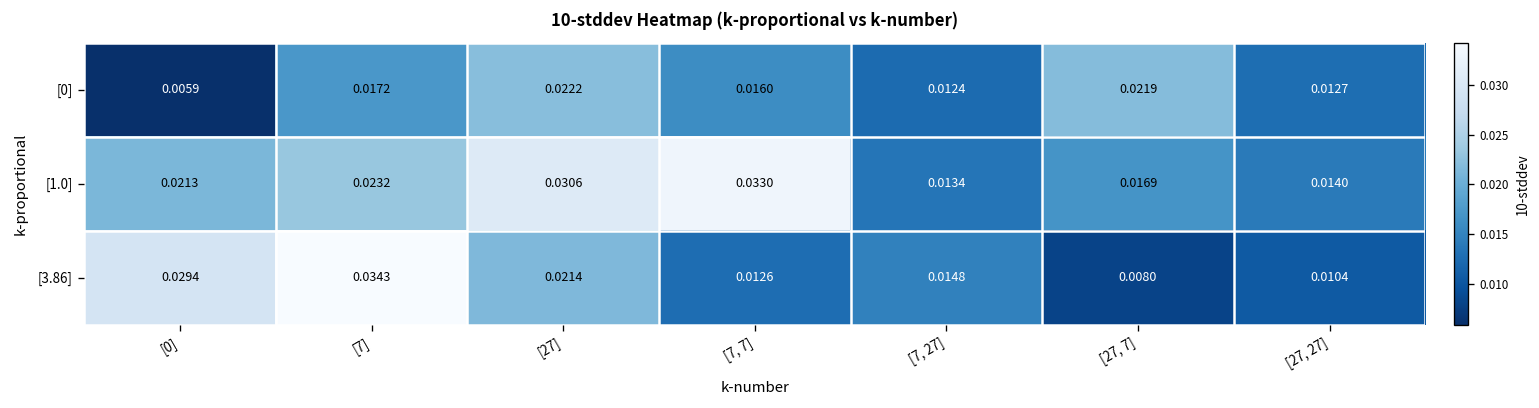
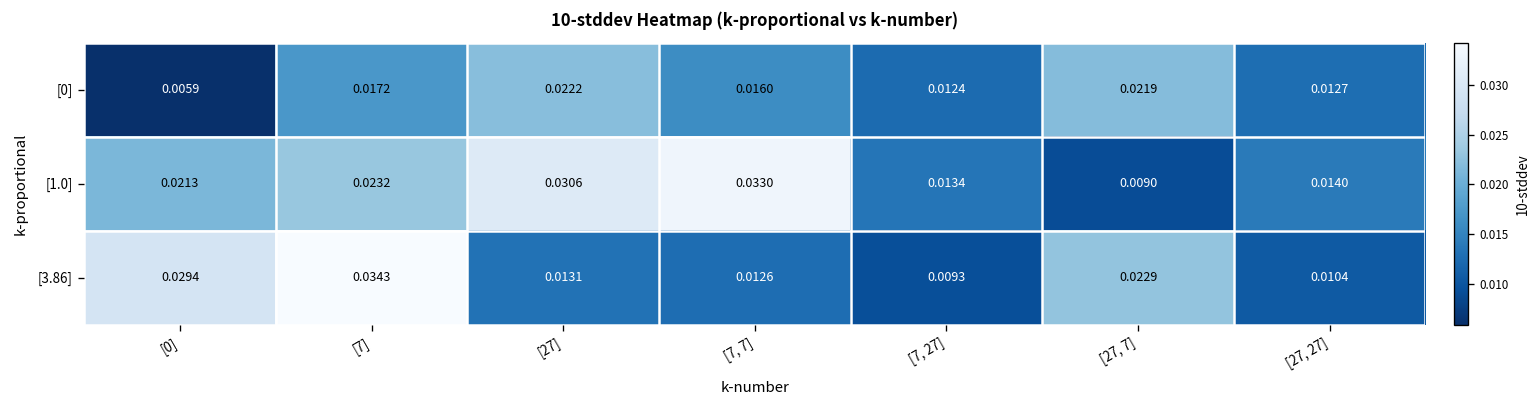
[1.0], [27, 7]: 0.0169 -> 0.0090
[3.86], [27]: 0.0214 -> 0.0131
[3.86], [7, 27]: 0.0148 -> 0.0093
[3.86], [27, 7]: 0.0080 -> 0.0229
